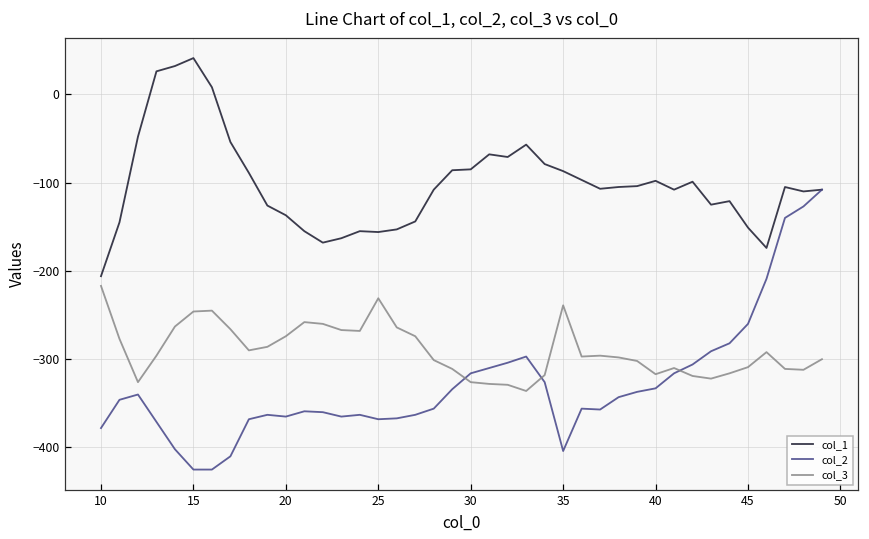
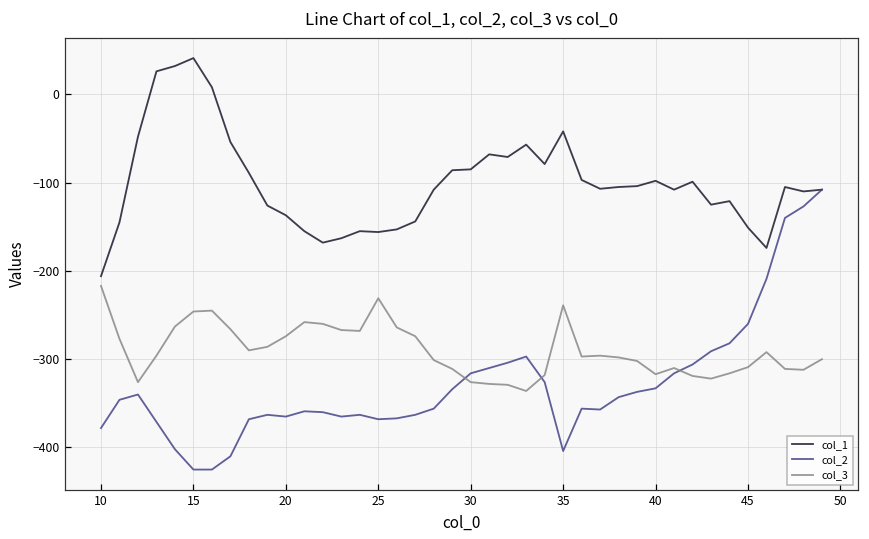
col_1, 35: -90 -> -40
